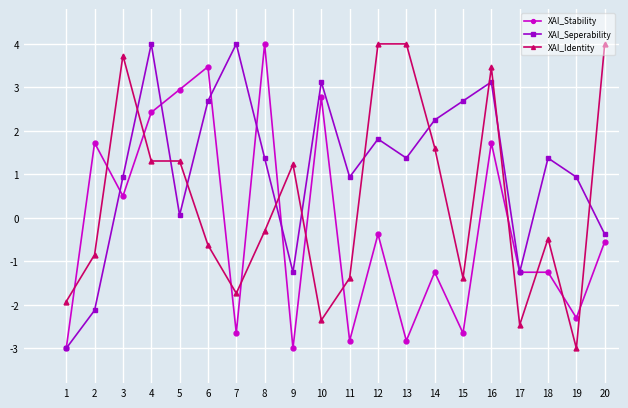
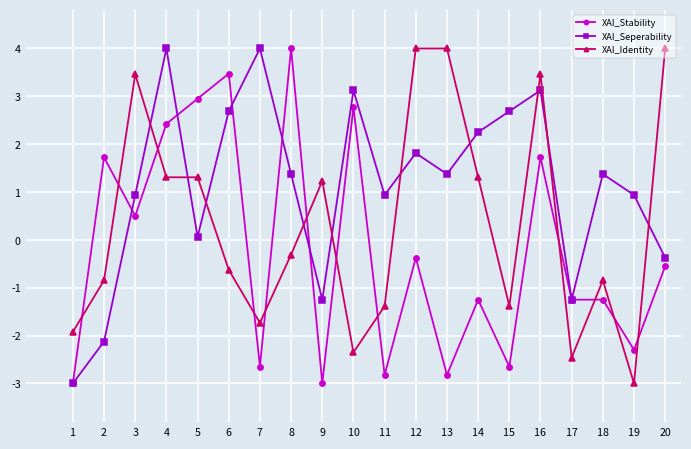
XAI_Identity, 3: 3.7 -> 3.5
XAI_Identity, 14: 1.6 -> 1.3
XAI_Identity, 18: -0.5 -> -0.8
